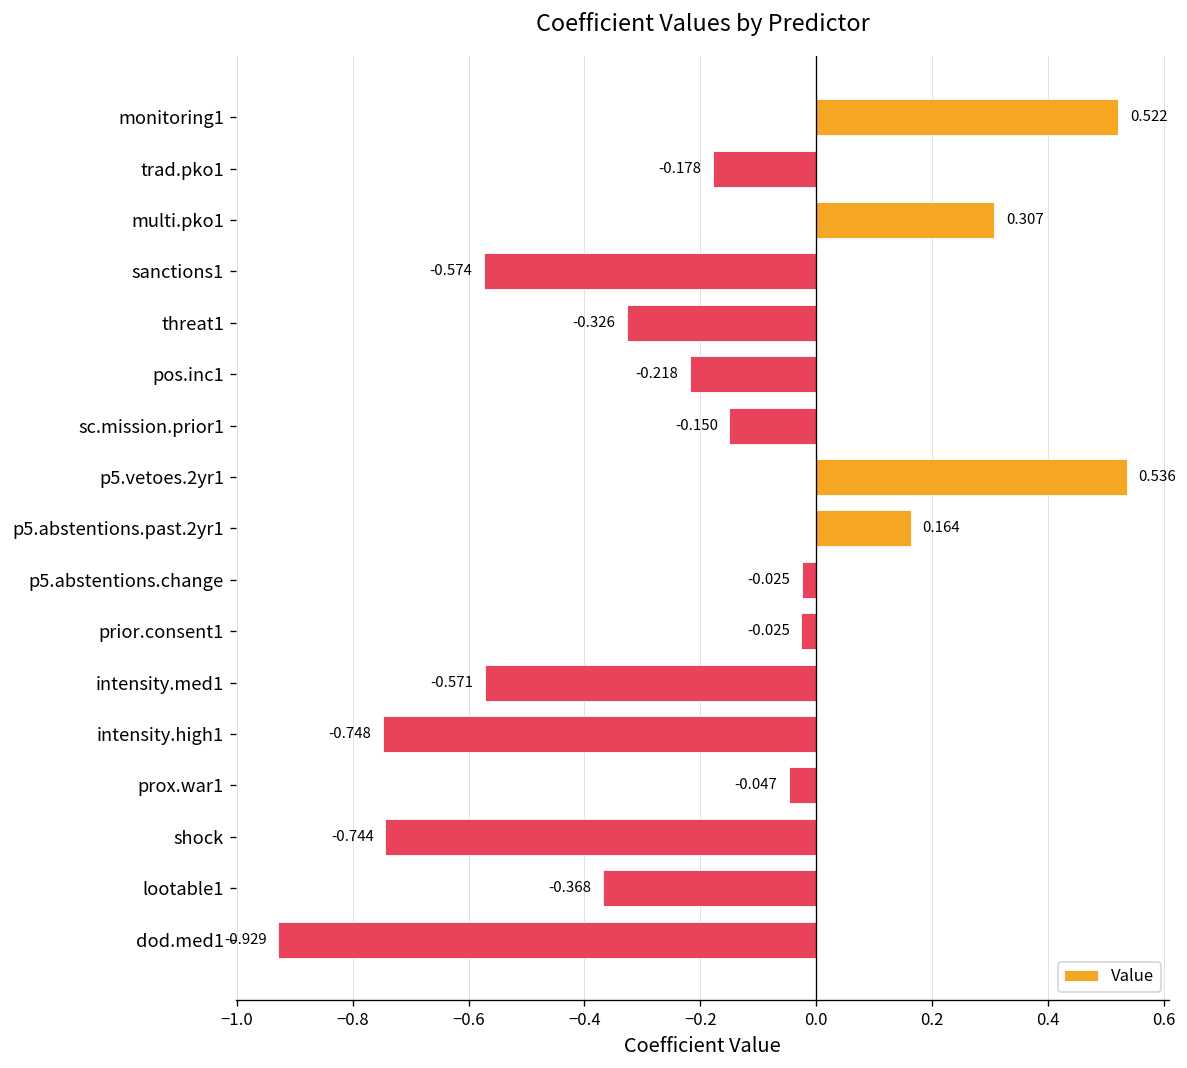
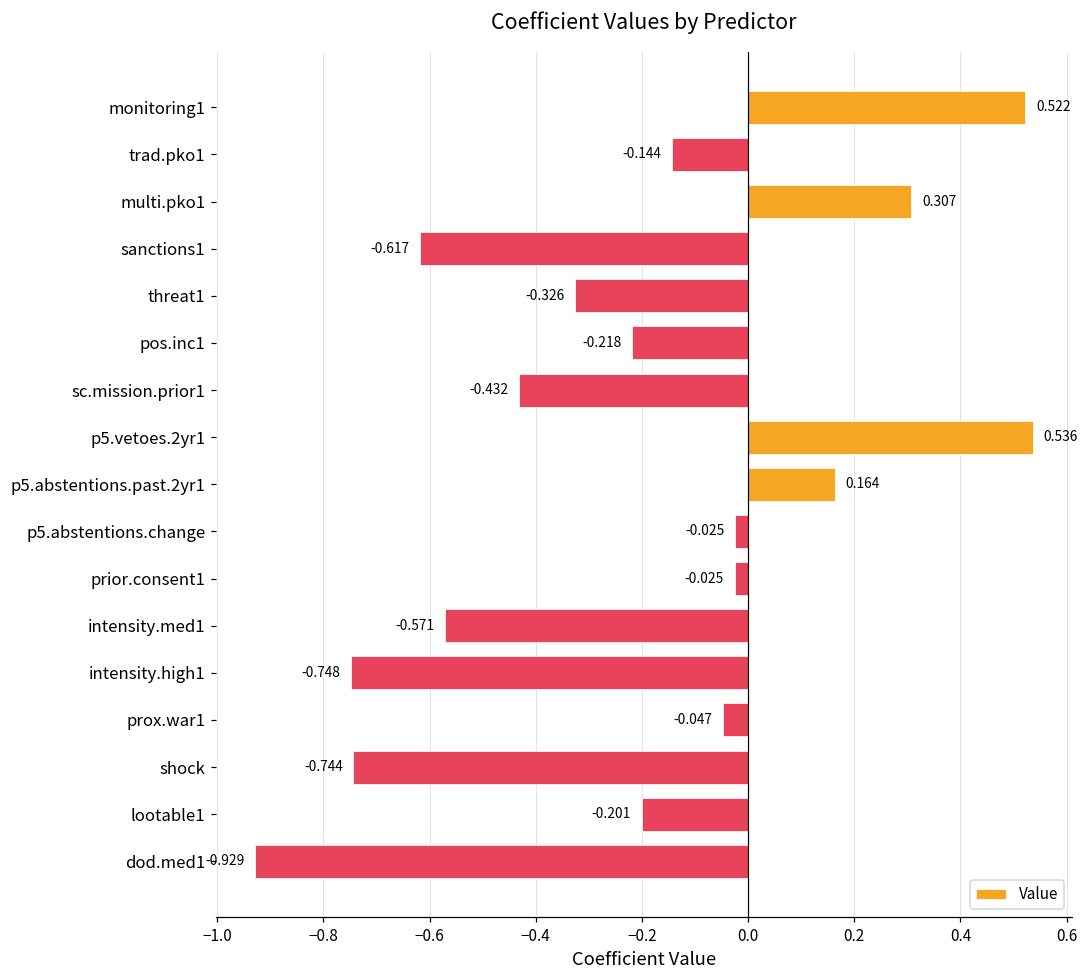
trad.pko1: -0.178 -> -0.144
sanctions1: -0.574 -> -0.617
sc.mission.prior1: -0.150 -> -0.432
lootable1: -0.368 -> -0.201
